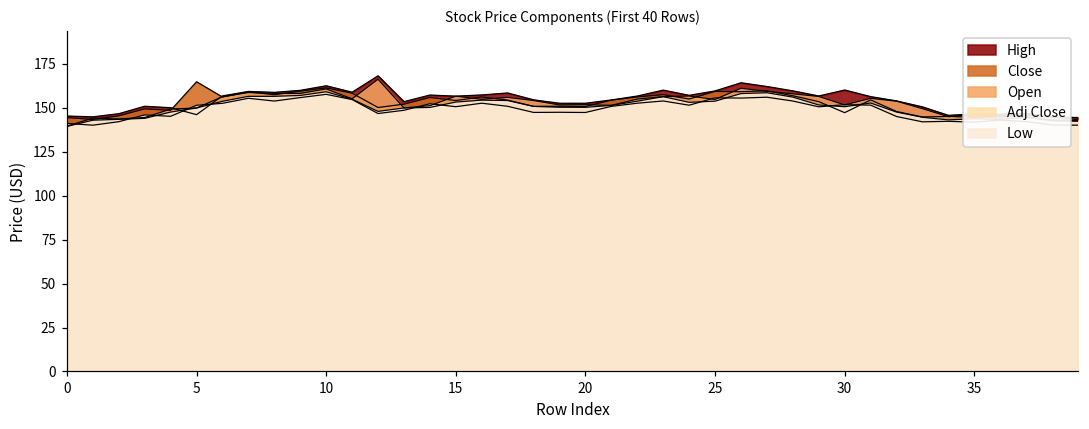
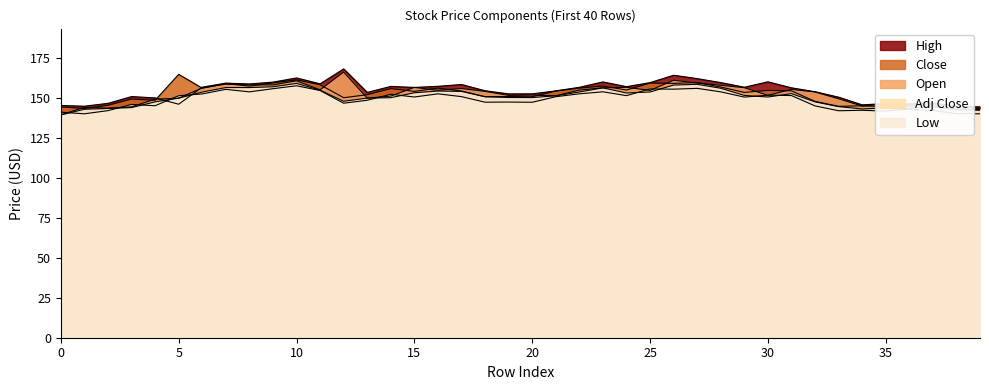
Close, 30: 147 -> 155
